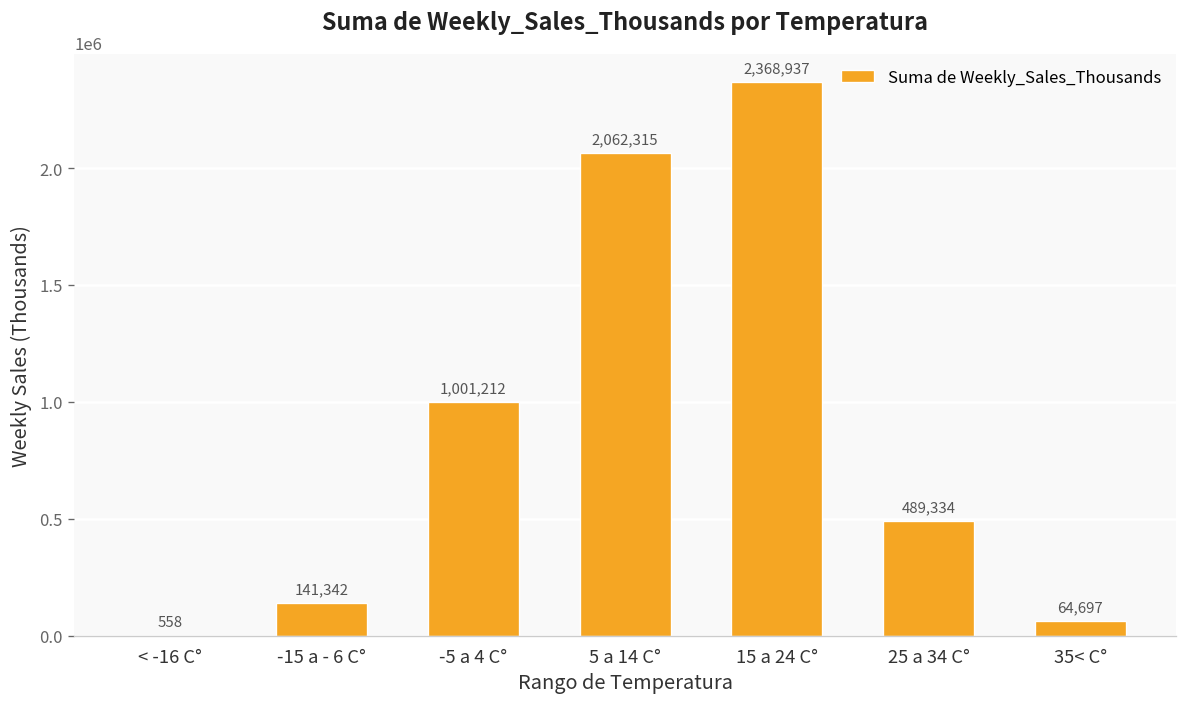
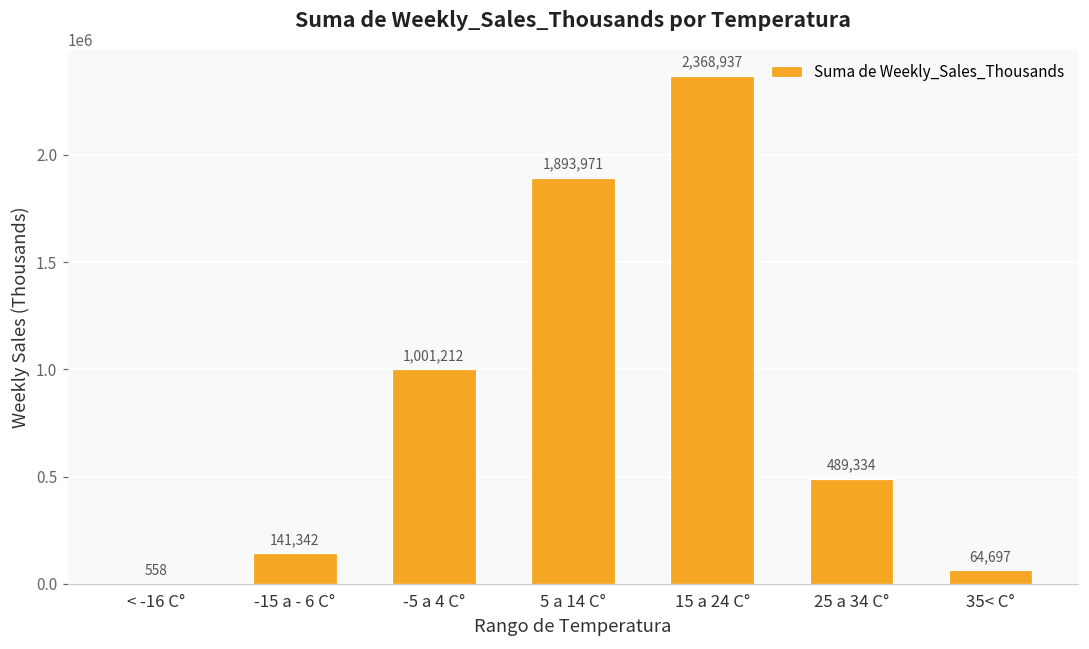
5 a 14 C°: 2,062,315 -> 1,893,971
